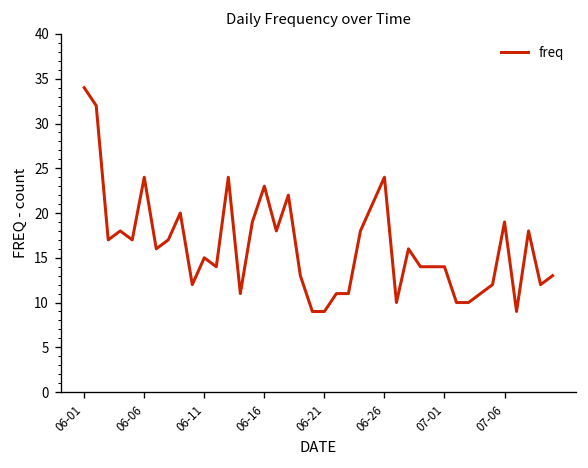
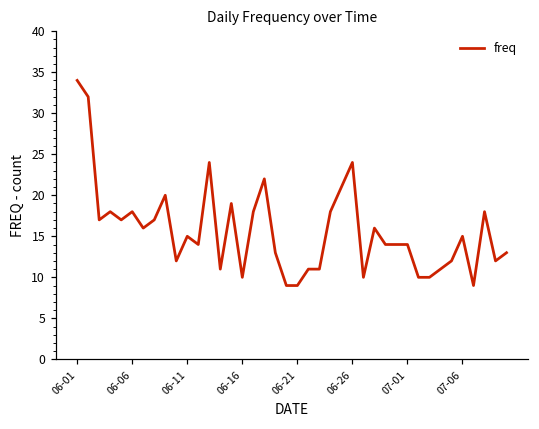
06-06: 24 -> 18
06-16: 23 -> 10
07-06: 19 -> 15
